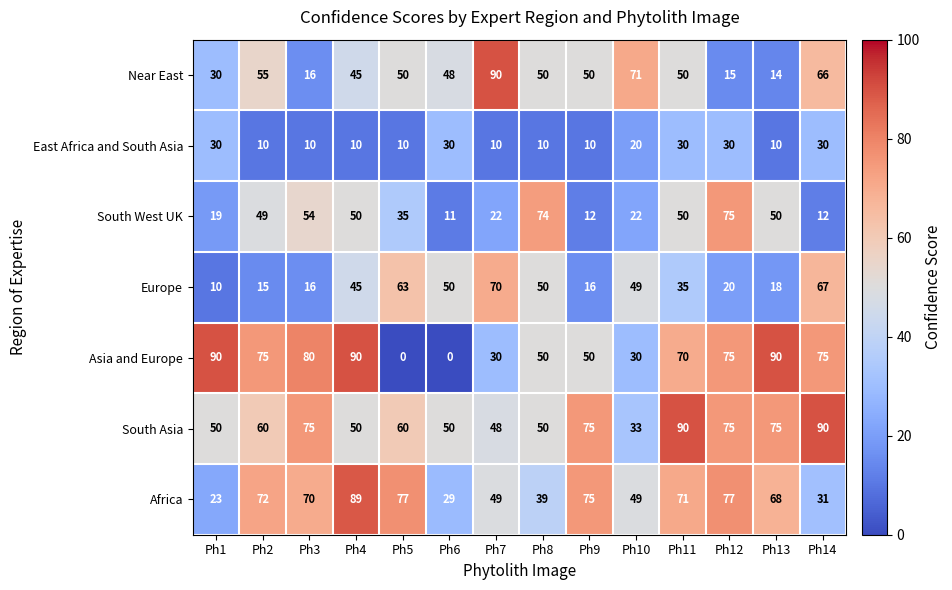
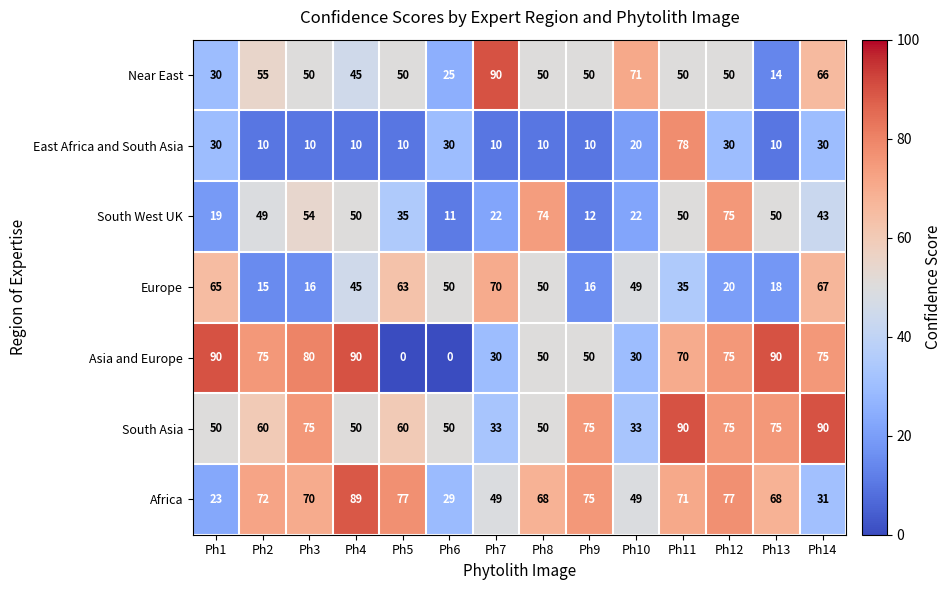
Near East, Ph3: 16 -> 50
Near East, Ph6: 48 -> 25
Near East, Ph12: 15 -> 50
East Africa and South Asia, Ph11: 30 -> 78
South West UK, Ph14: 12 -> 43
Europe, Ph1: 10 -> 65
South Asia, Ph7: 48 -> 33
Africa, Ph8: 39 -> 68
